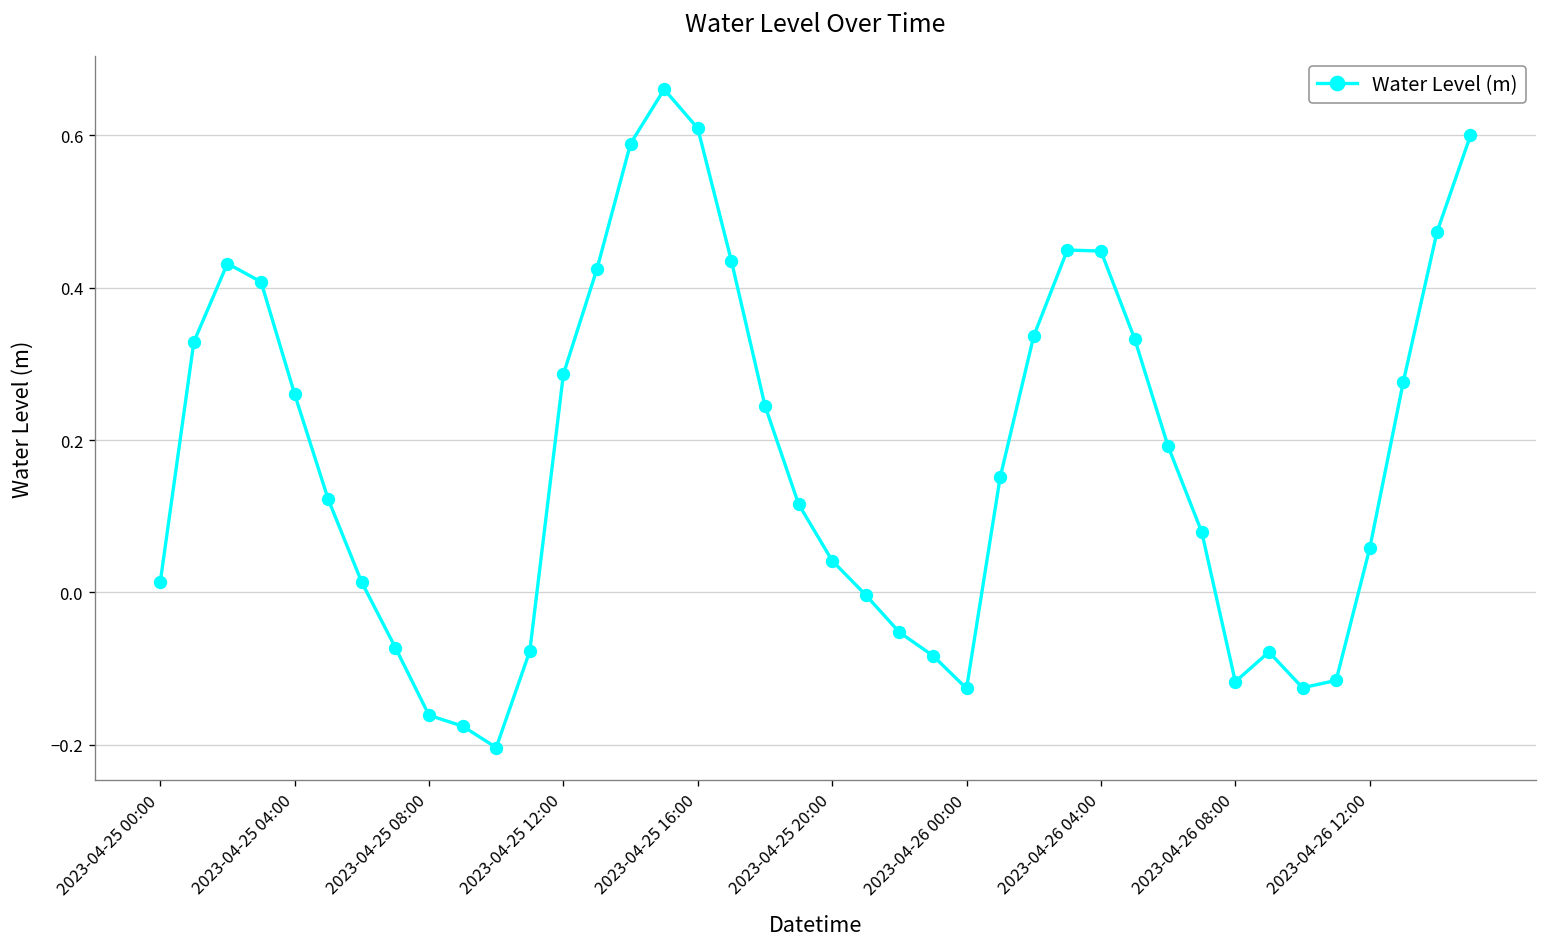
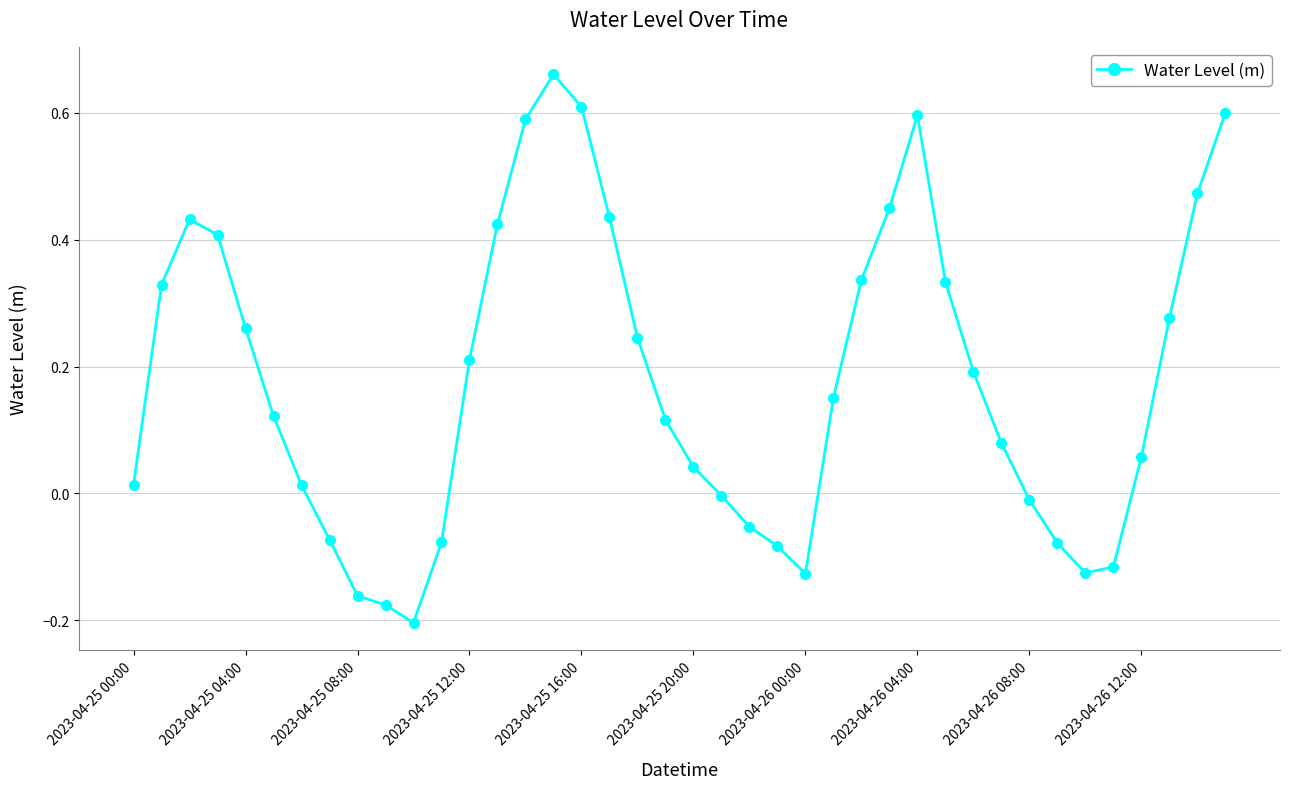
2023-04-25 12:00: 0.29 -> 0.21
2023-04-26 04:00: 0.45 -> 0.60
2023-04-26 08:00: -0.12 -> -0.01
